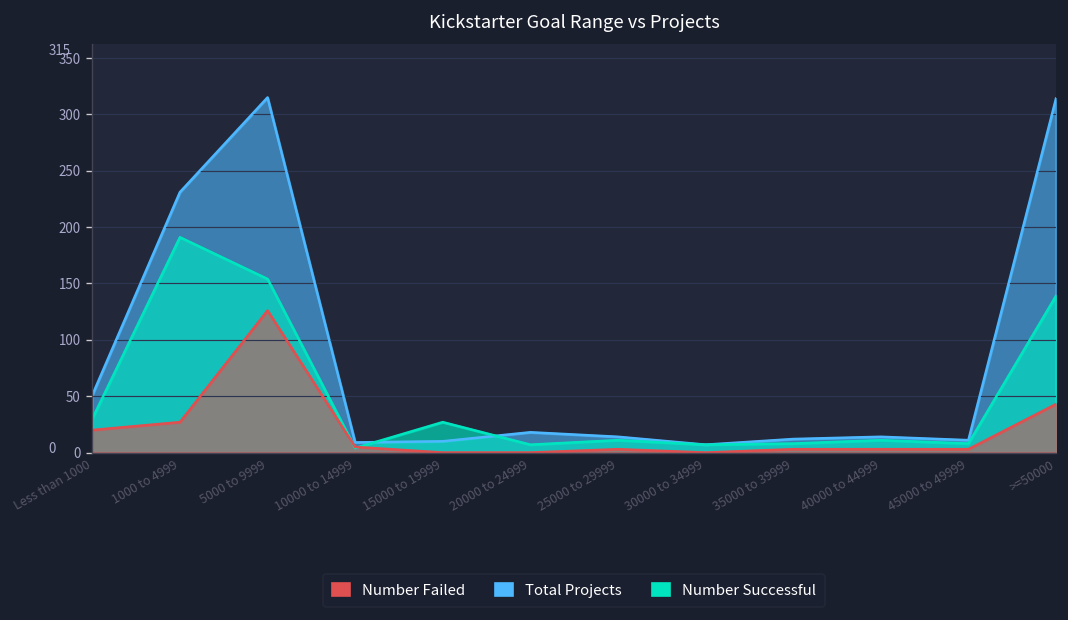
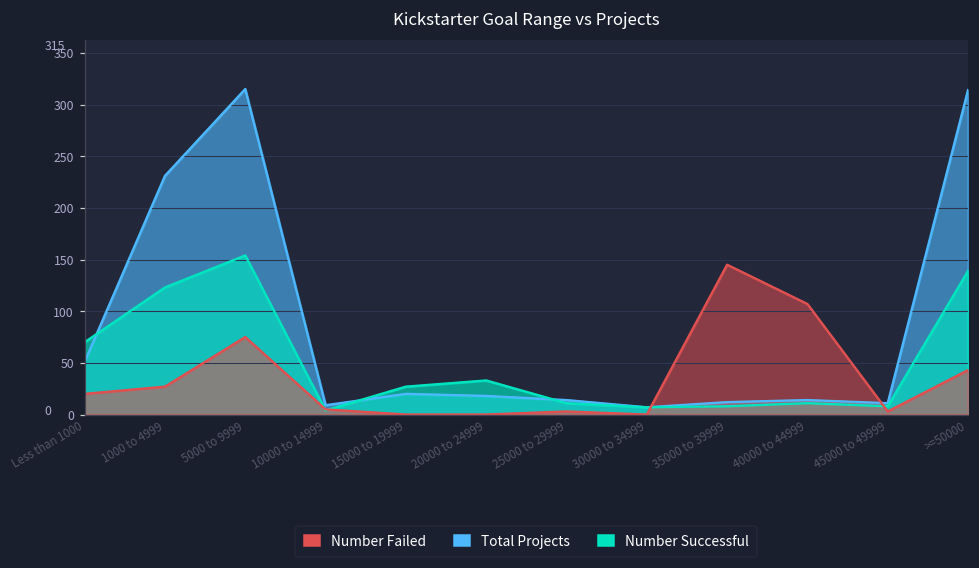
Number Successful, Less than 1000: 30 -> 70
Number Successful, 1000 to 4999: 190 -> 120
Number Failed, 5000 to 9999: 130 -> 80
Total Projects, 15000 to 19999: 10 -> 20
Number Successful, 20000 to 24999: 10 -> 30
Number Failed, 35000 to 39999: 0 -> 150
Number Failed, 40000 to 44999: 0 -> 110
